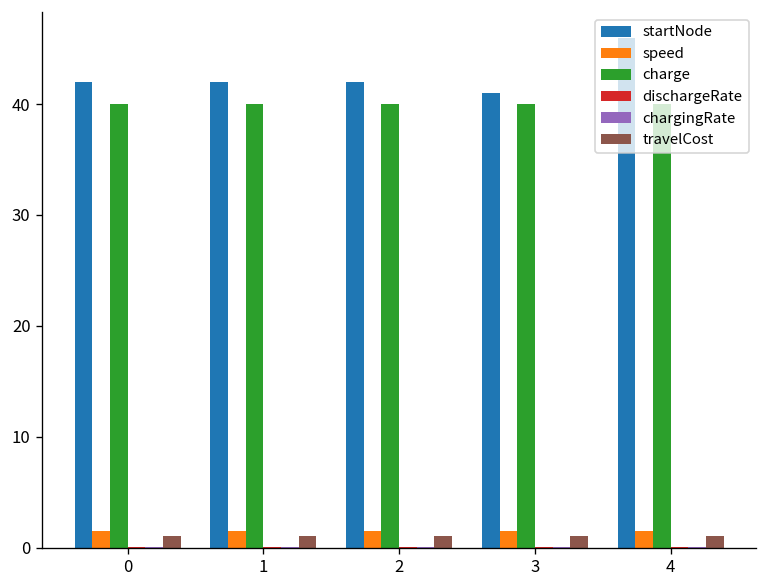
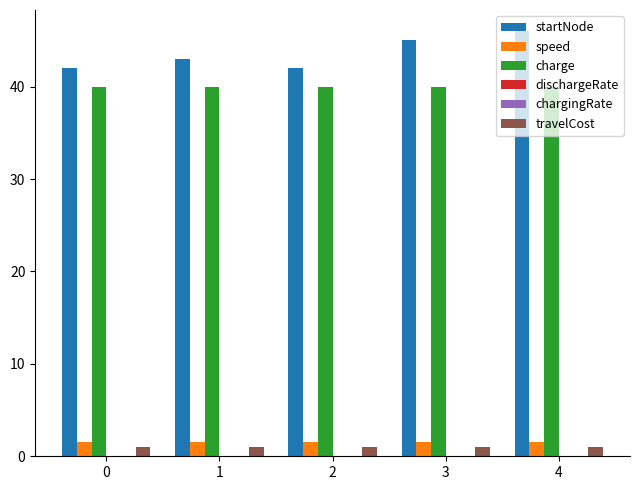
startNode, 1: 42 -> 43
startNode, 3: 41 -> 45
